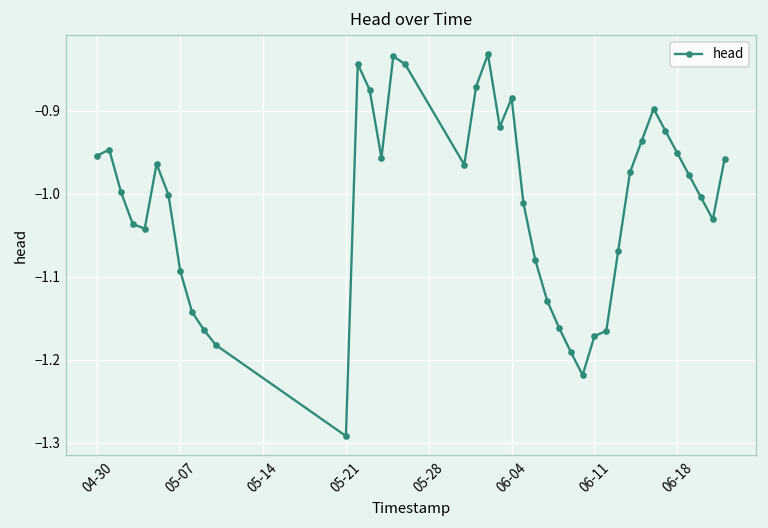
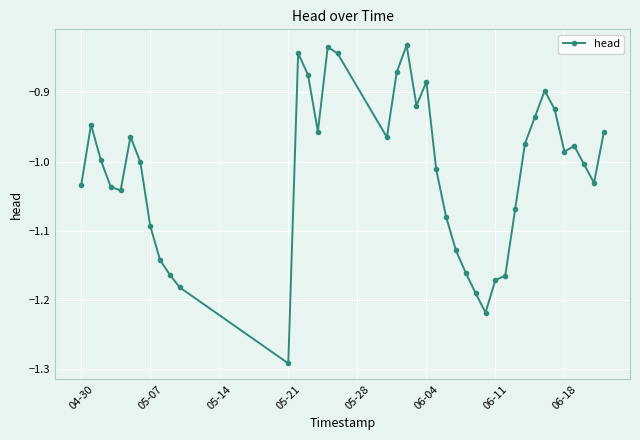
04-30: -0.95 -> -1.03
06-18: -0.95 -> -0.99
